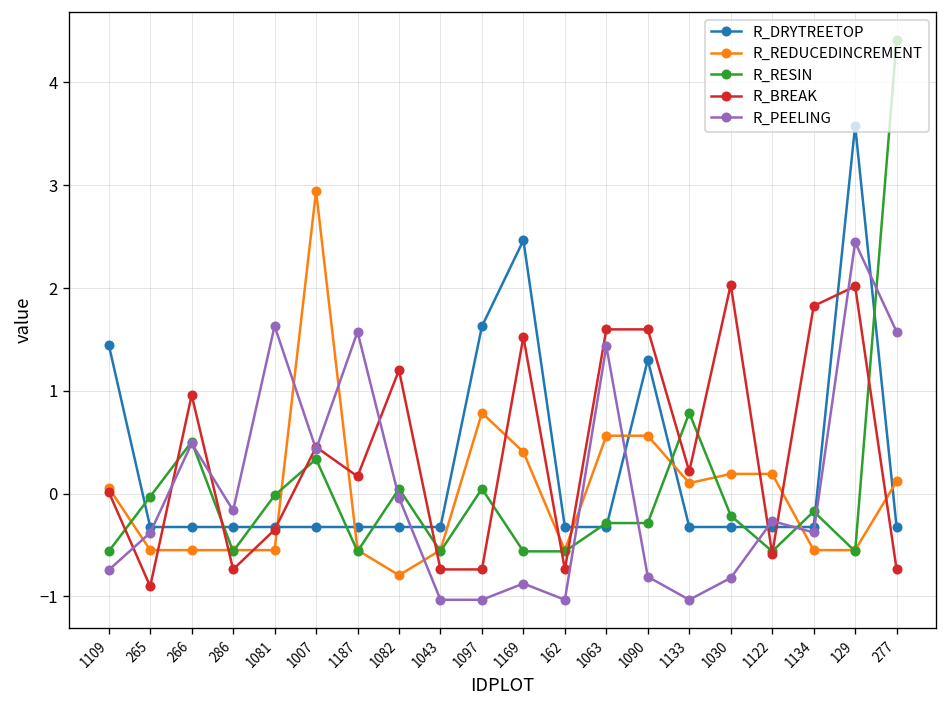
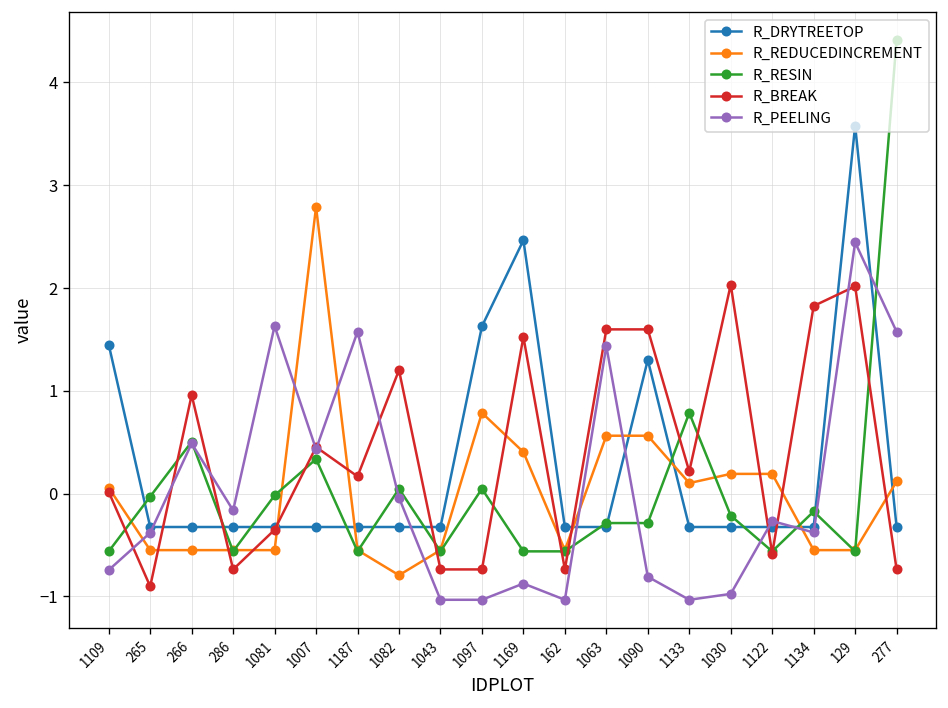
R_REDUCEDINCREMENT, 1007: 2.9 -> 2.8
R_PEELING, 1030: -0.8 -> -1.0
